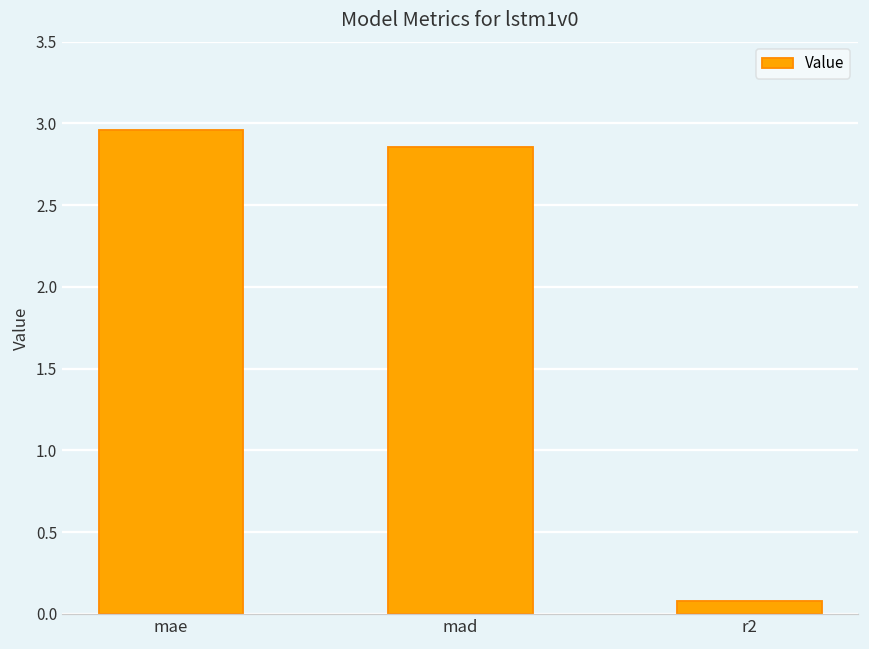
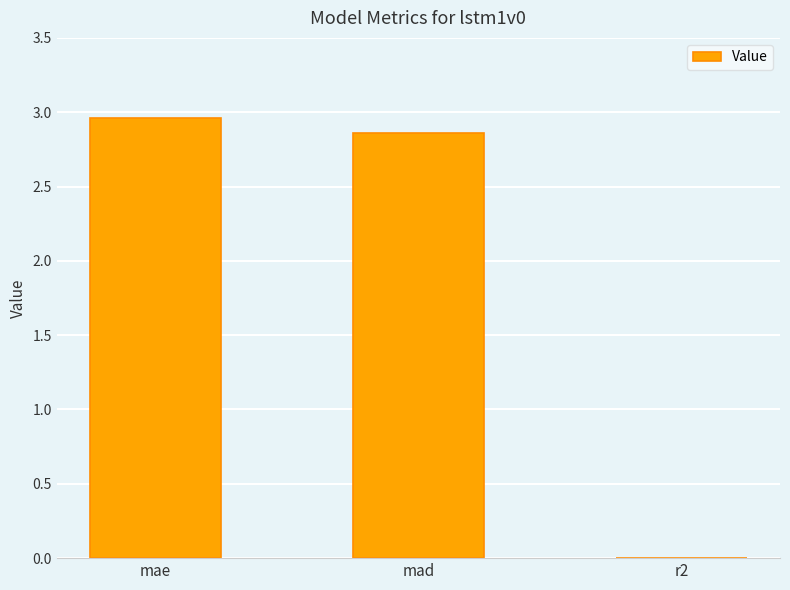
r2: 0.08 -> 0.00
